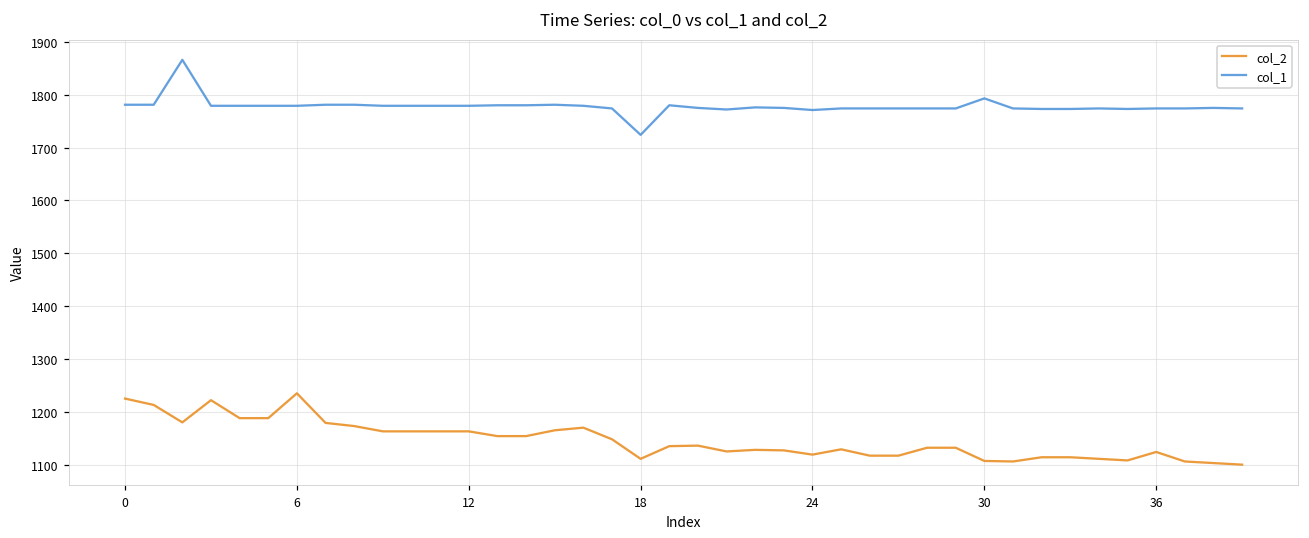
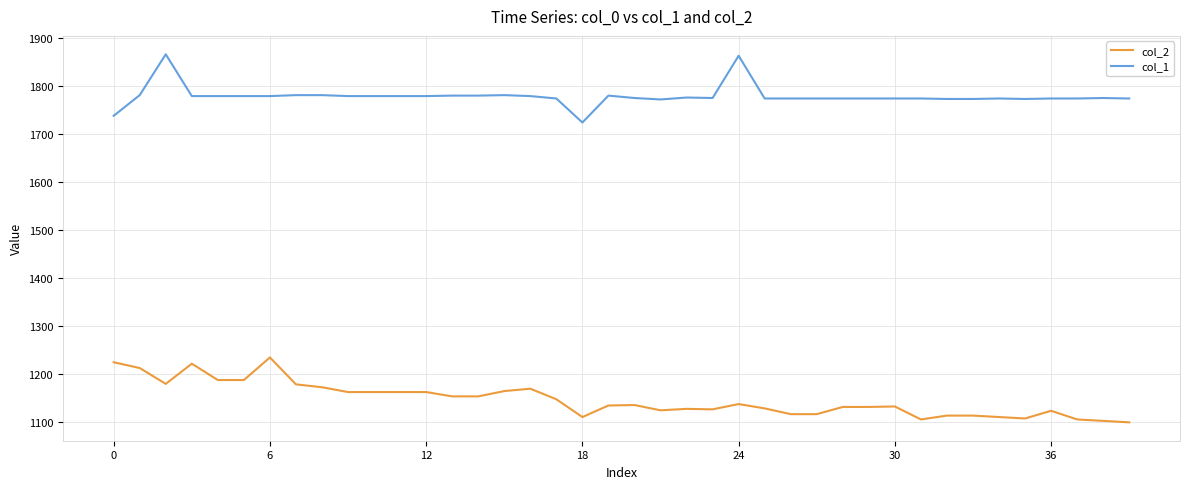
col_1, 0: 1780 -> 1740
col_2, 24: 1120 -> 1140
col_1, 24: 1770 -> 1860
col_2, 30: 1110 -> 1130
col_1, 30: 1790 -> 1770
